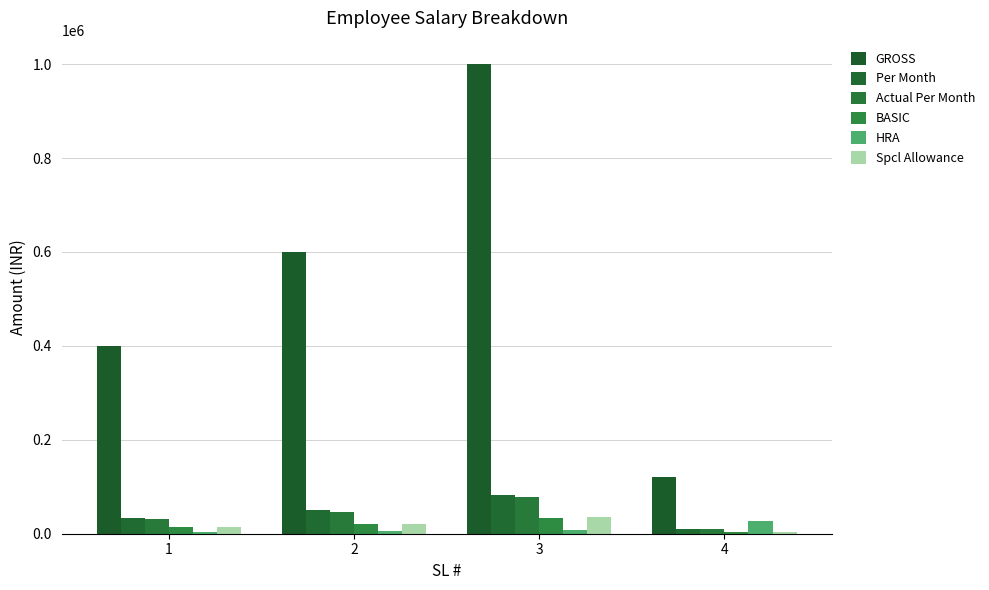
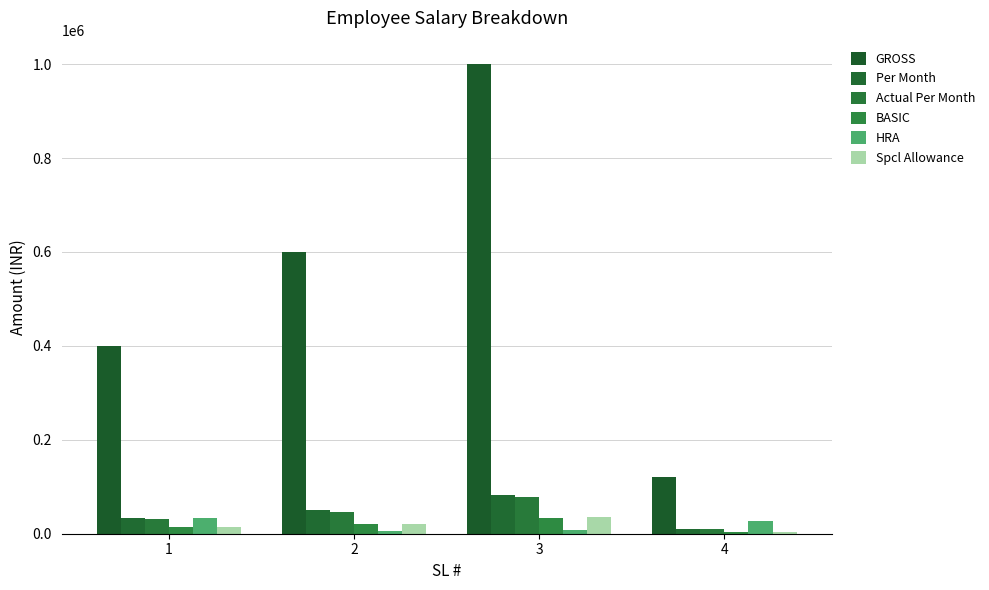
HRA, 1: 0 -> 30000
